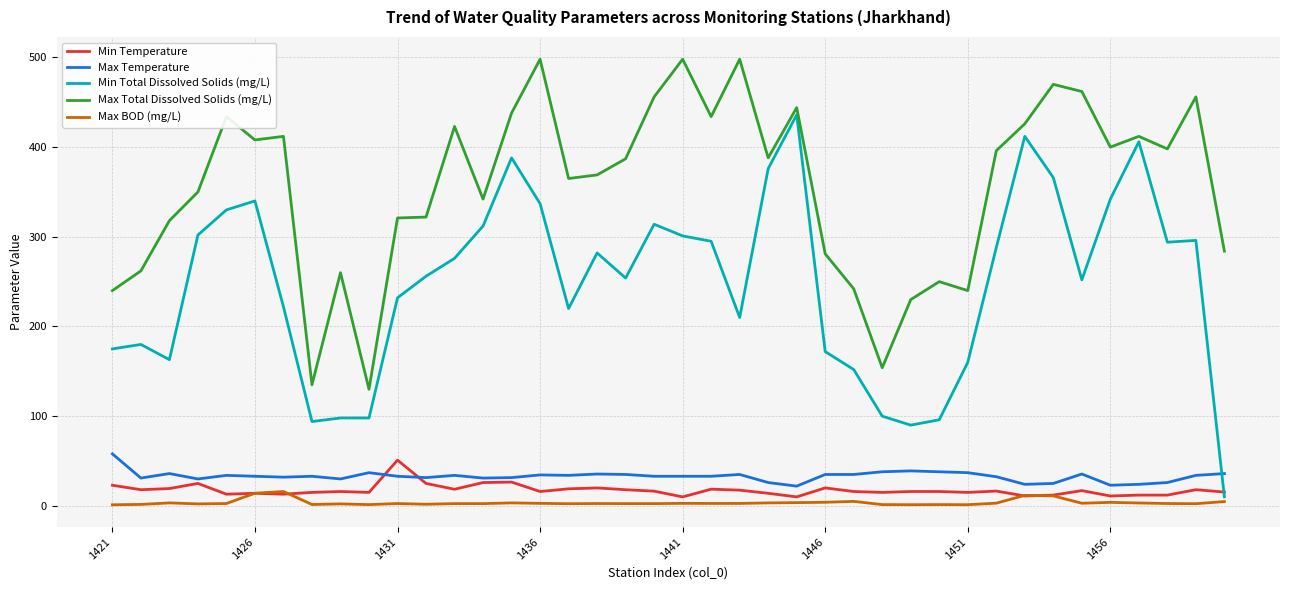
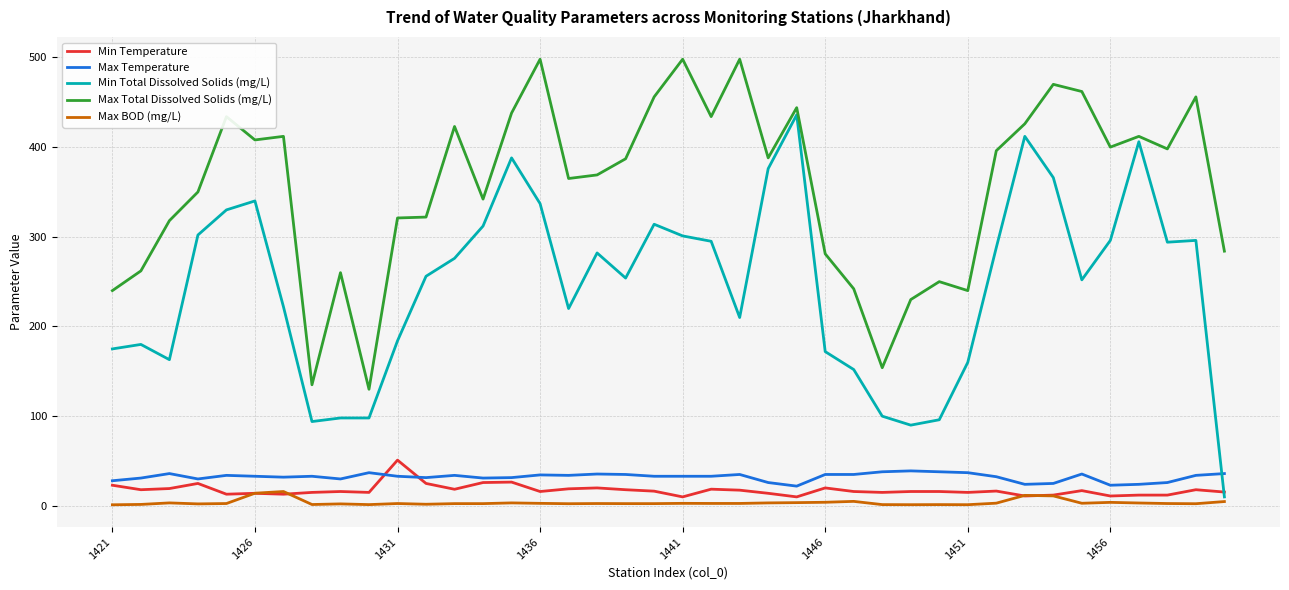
Max Temperature, 1421: 60 -> 30
Min Total Dissolved Solids (mg/L), 1431: 230 -> 180
Min Total Dissolved Solids (mg/L), 1456: 340 -> 300
